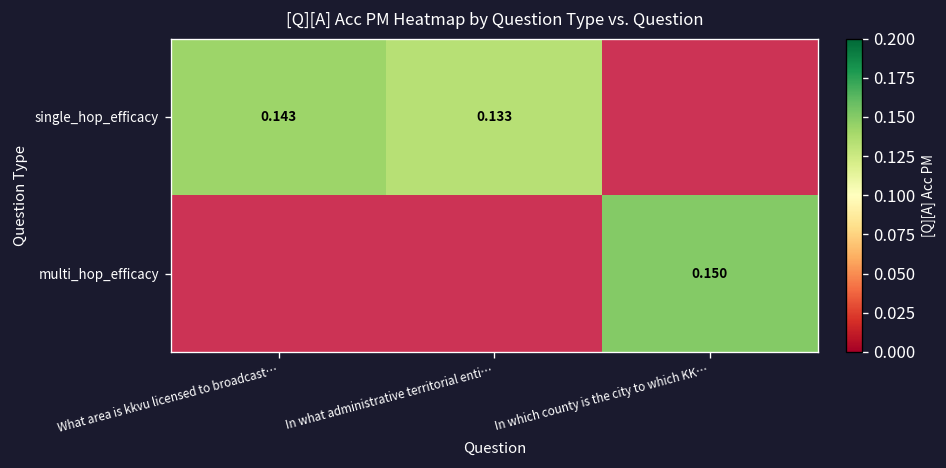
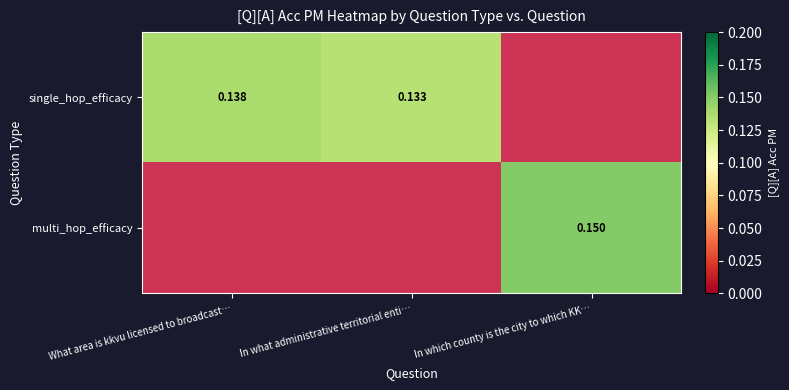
single_hop_efficacy, What area is kkvu licensed to broadcast…: 0.143 -> 0.138
